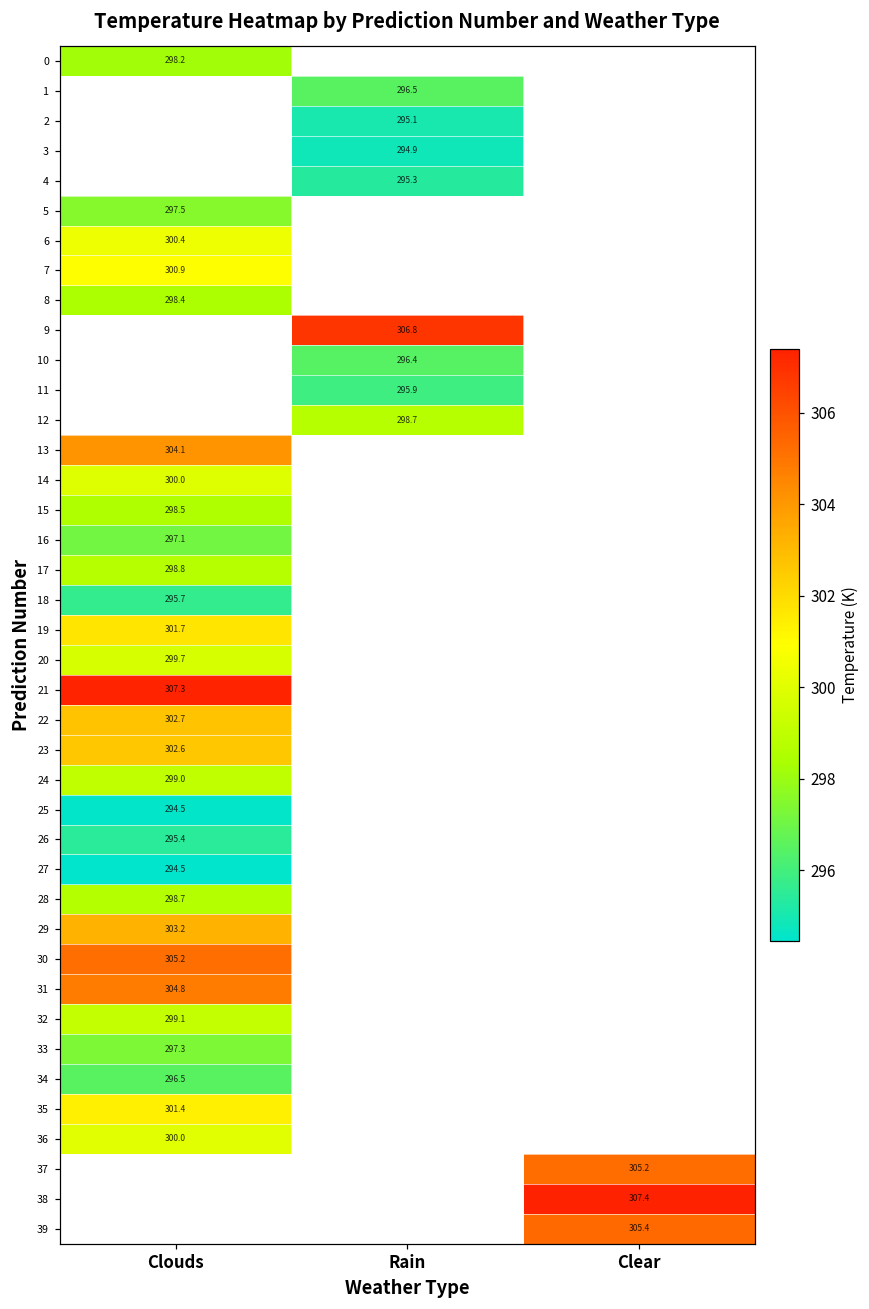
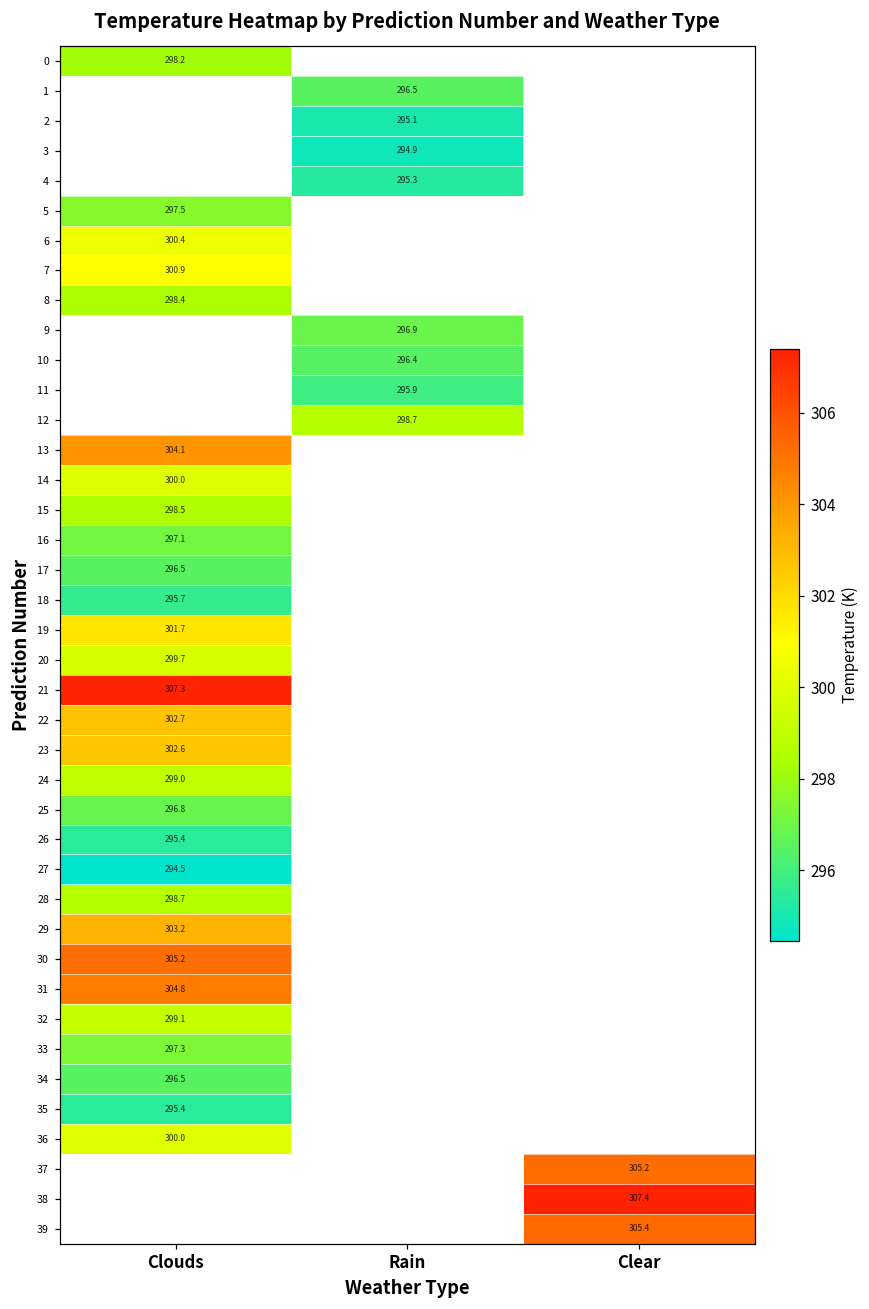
9, Rain: 306.8 -> 296.9
17, Clouds: 298.8 -> 296.5
25, Clouds: 294.5 -> 296.8
35, Clouds: 301.4 -> 295.4
